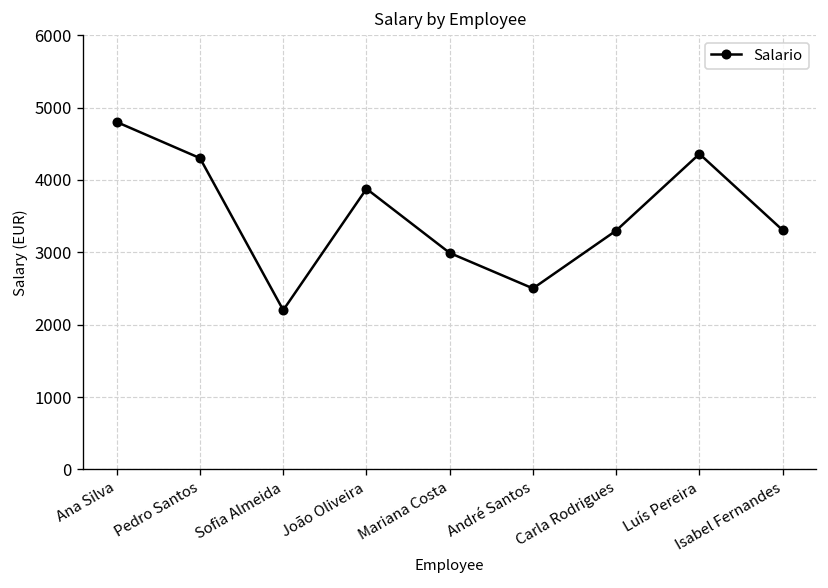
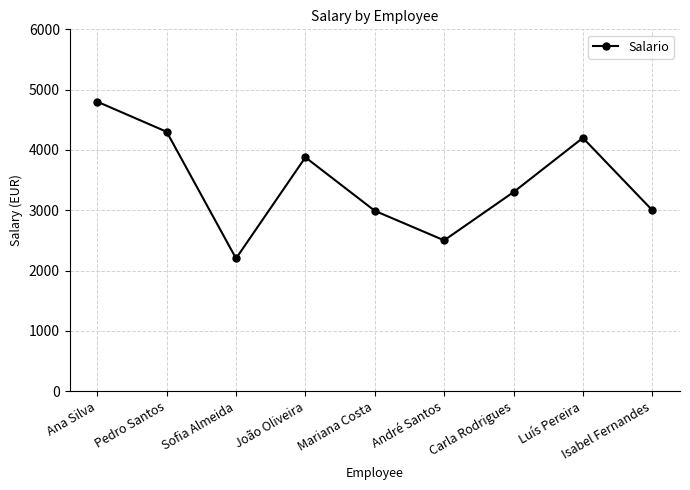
Luís Pereira: 4400 -> 4200
Isabel Fernandes: 3300 -> 3000
